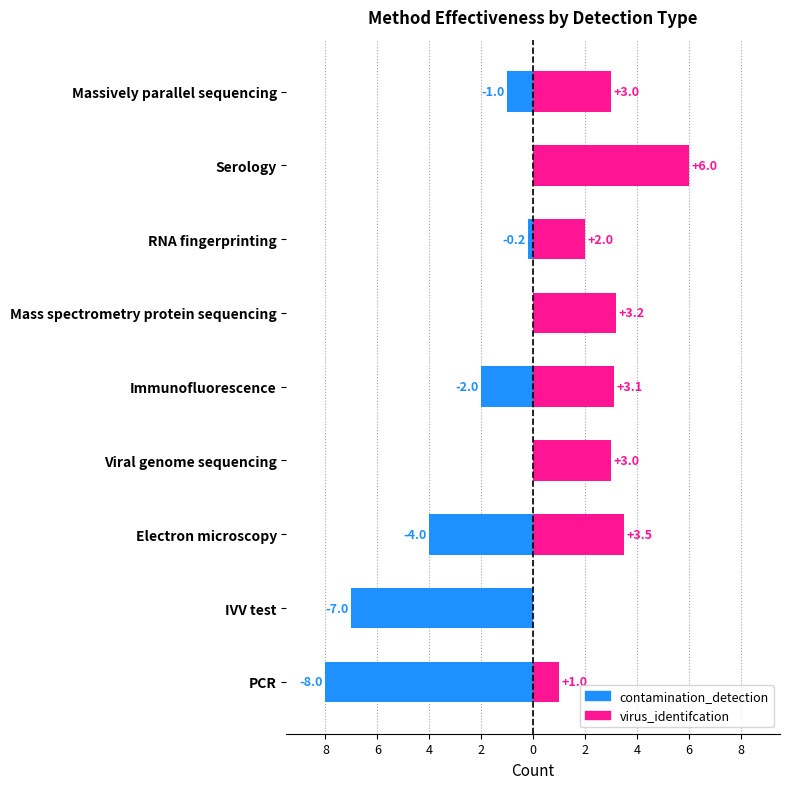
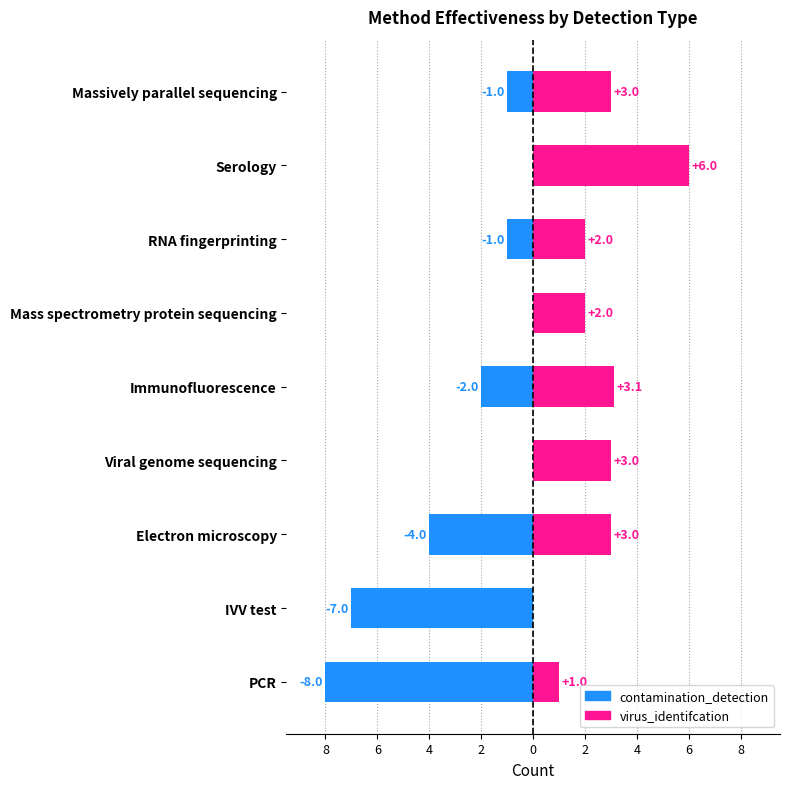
contamination_detection, RNA fingerprinting: -0.2 -> -1.0
virus_identifcation, Mass spectrometry protein sequencing: +3.2 -> +2.0
virus_identifcation, Electron microscopy: +3.5 -> +3.0
